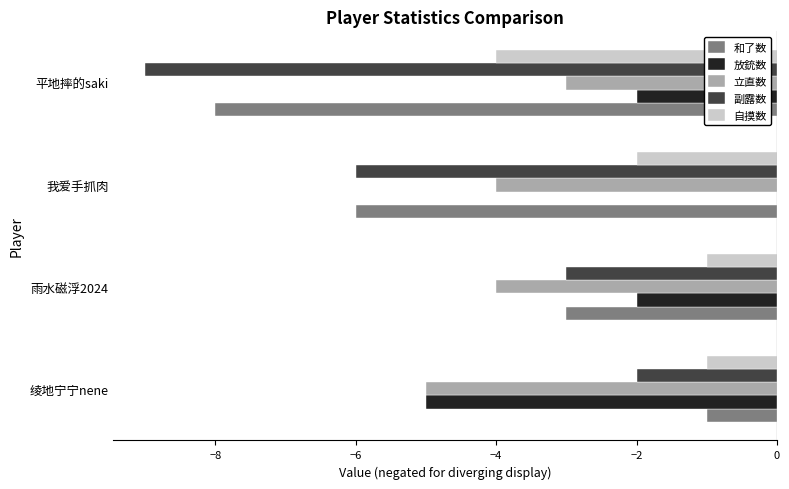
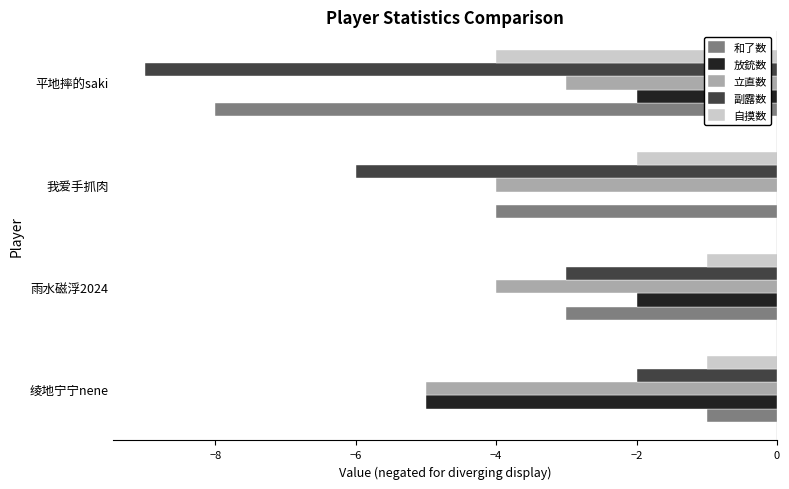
和了数, 我爱手抓肉: -6.0 -> -4.0
